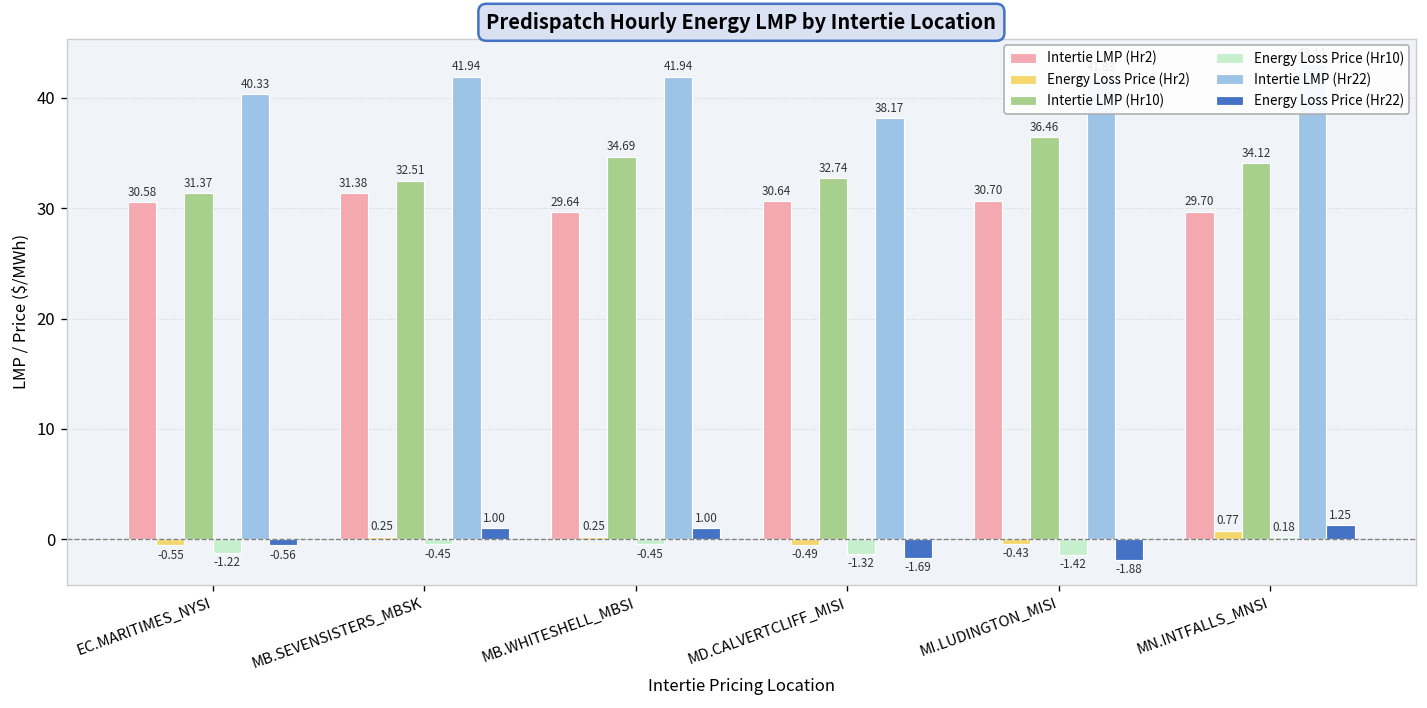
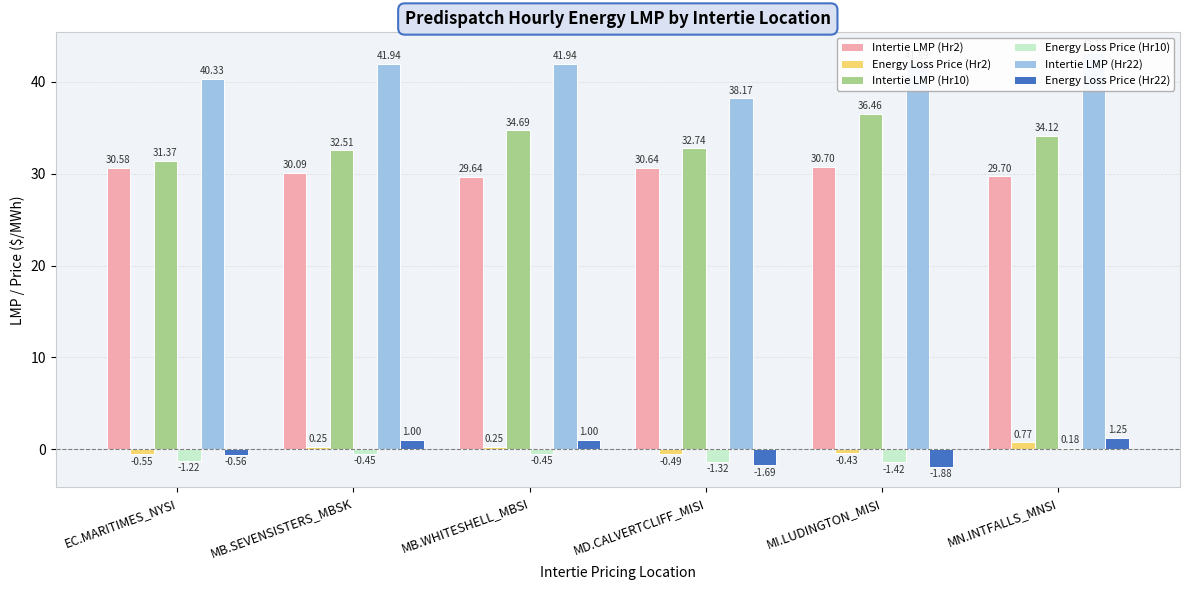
Intertie LMP (Hr2), MB.SEVENSISTERS_MBSK: 31.38 -> 30.09
